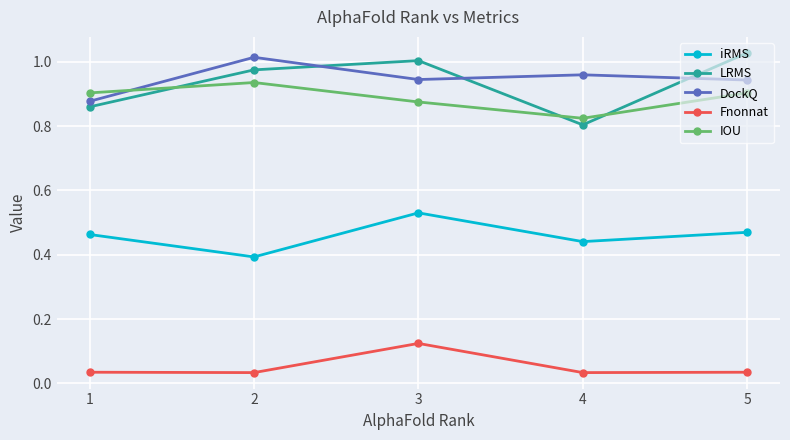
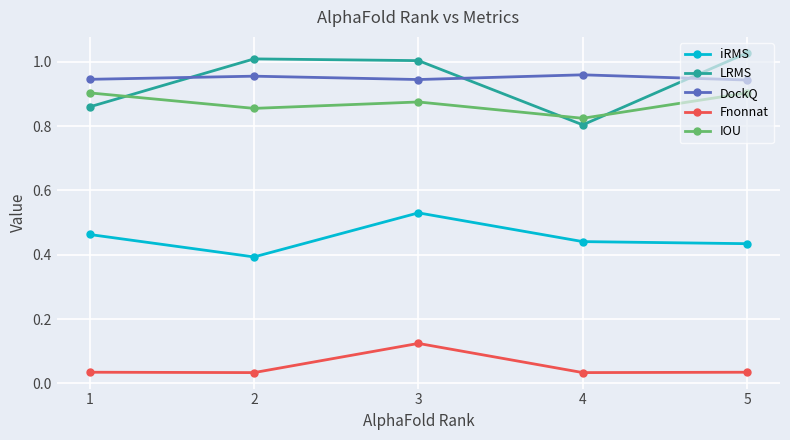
DockQ, 1: 0.88 -> 0.95
LRMS, 2: 0.97 -> 1.01
DockQ, 2: 1.01 -> 0.96
IOU, 2: 0.94 -> 0.86
iRMS, 5: 0.47 -> 0.43
